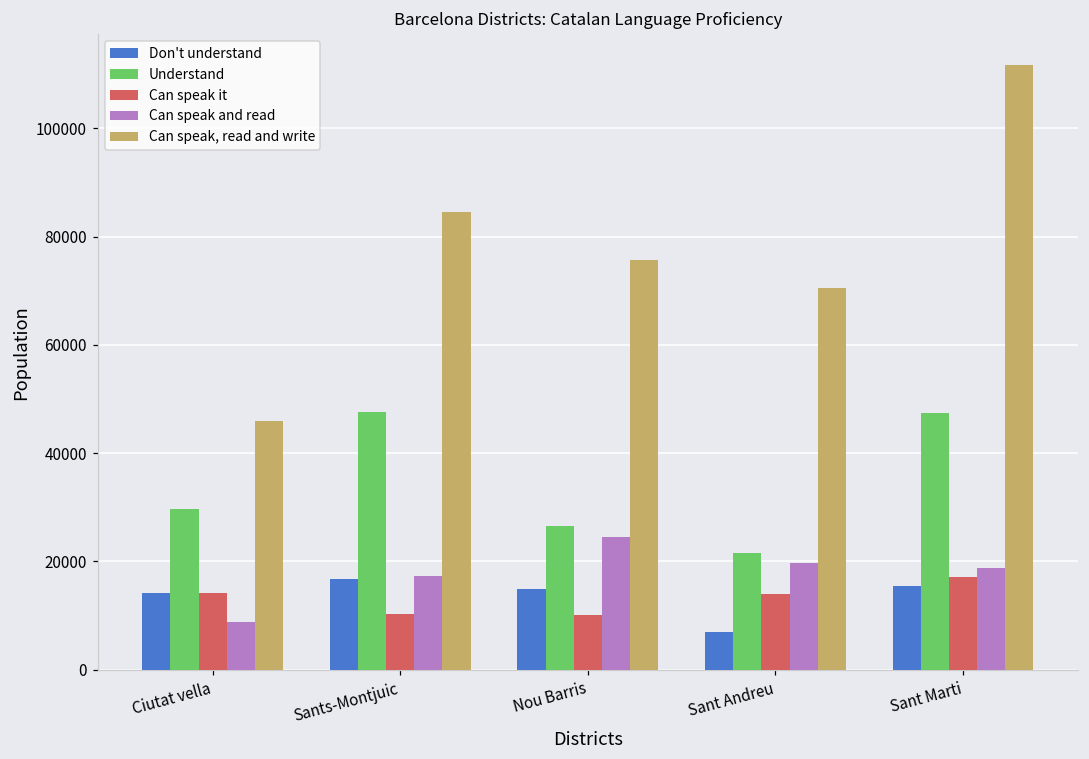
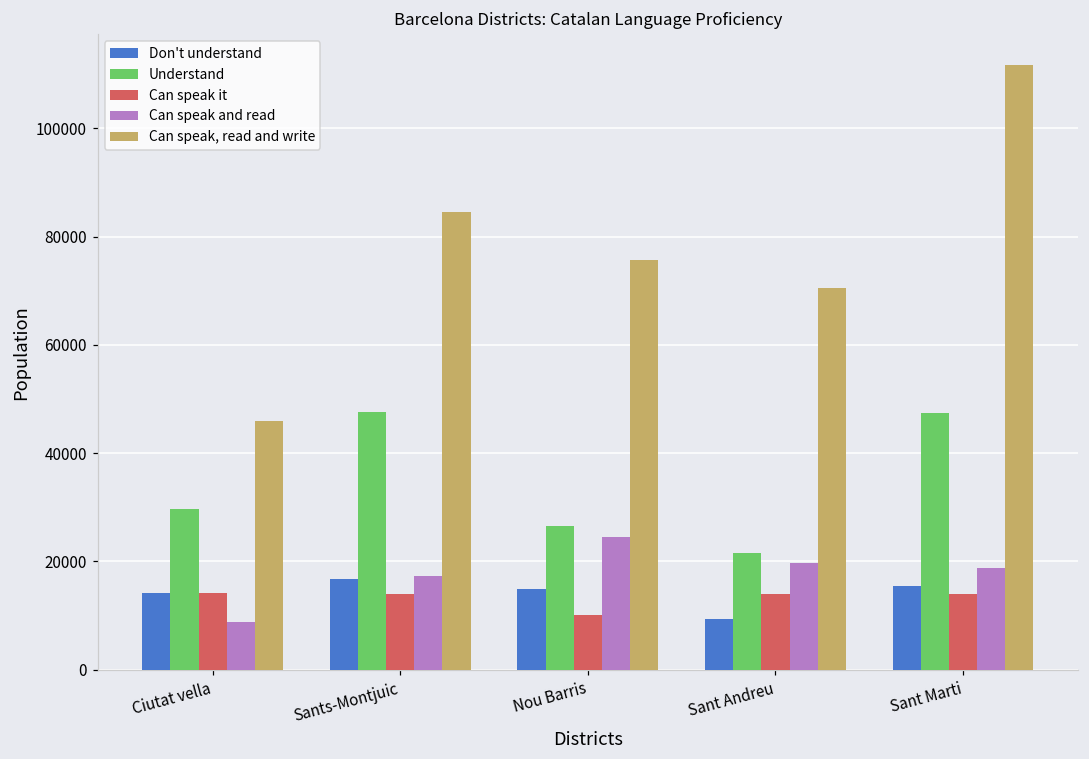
Can speak it, Sants-Montjuic: 10000 -> 14000
Don't understand, Sant Andreu: 7000 -> 9000
Can speak it, Sant Marti: 17000 -> 14000
